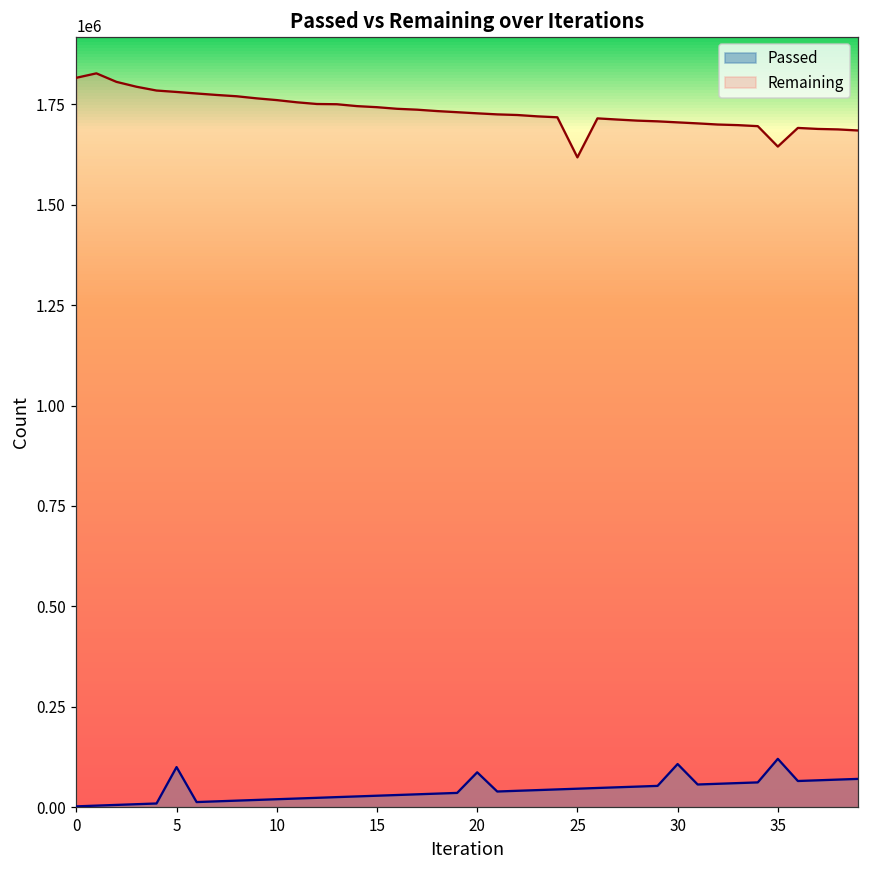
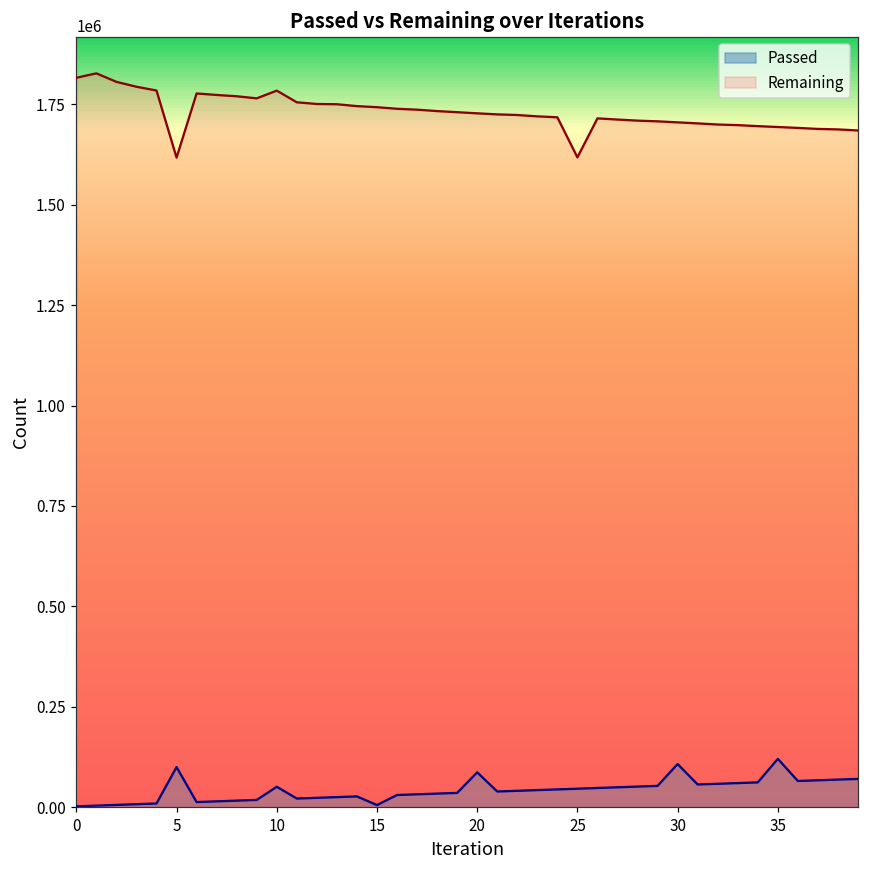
Remaining, 5: 1780000 -> 1620000
Passed, 10: 20000 -> 50000
Remaining, 10: 1760000 -> 1780000
Passed, 15: 30000 -> 10000
Remaining, 35: 1640000 -> 1690000
